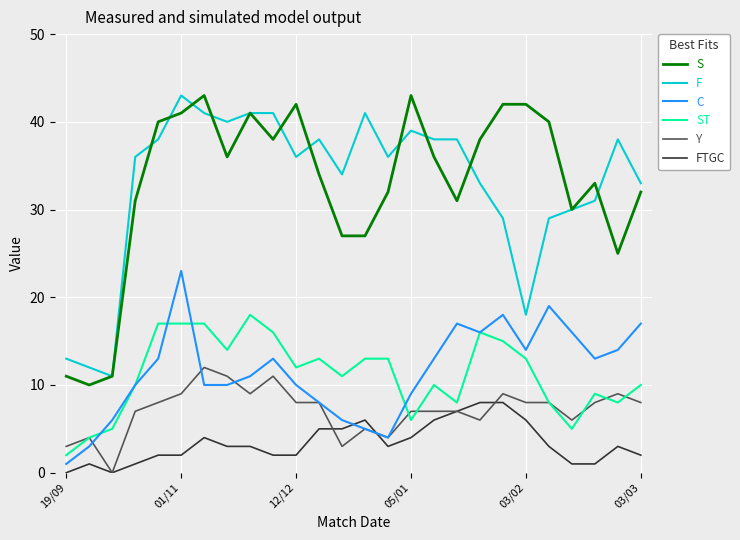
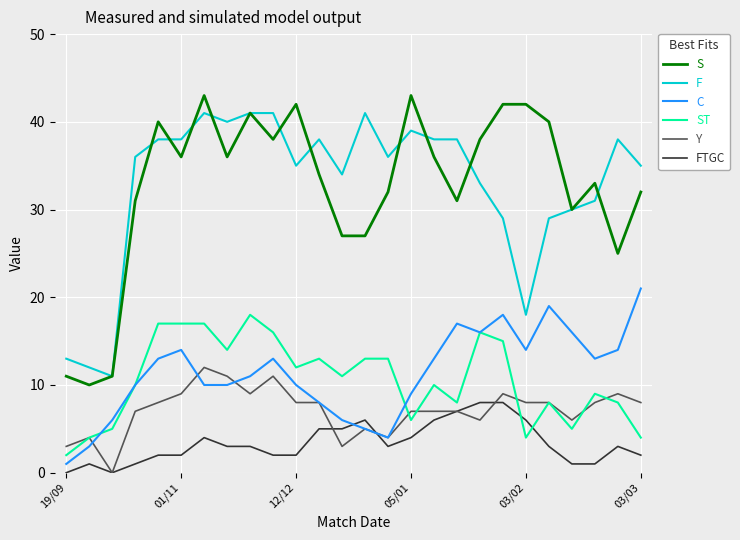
S, 01/11: 41 -> 36
F, 01/11: 43 -> 38
C, 01/11: 23 -> 14
F, 12/12: 36 -> 35
ST, 03/02: 13 -> 4
F, 03/03: 33 -> 35
C, 03/03: 17 -> 21
ST, 03/03: 10 -> 4
